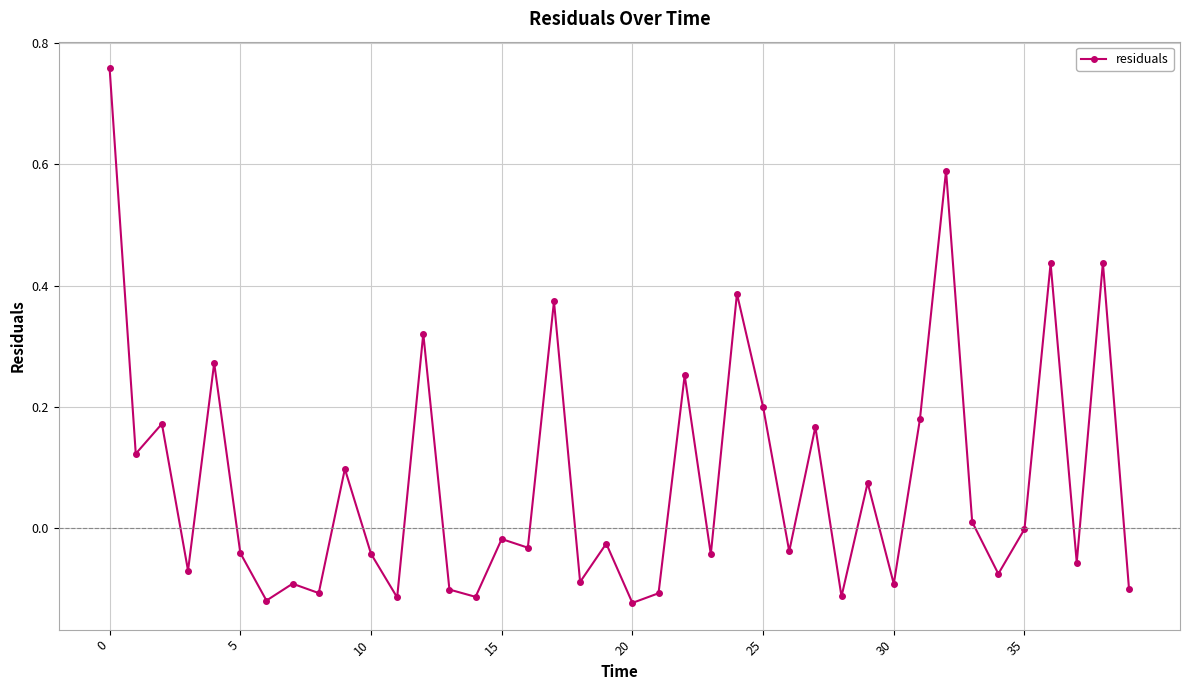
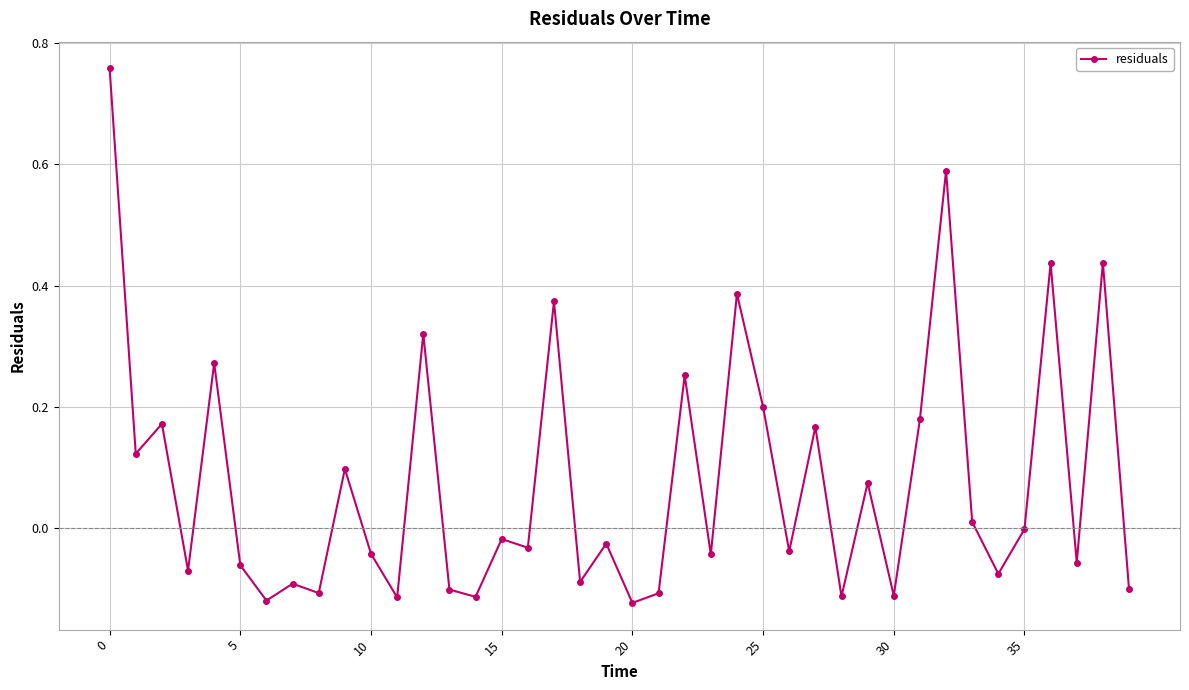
5: -0.04 -> -0.06
30: -0.09 -> -0.11
